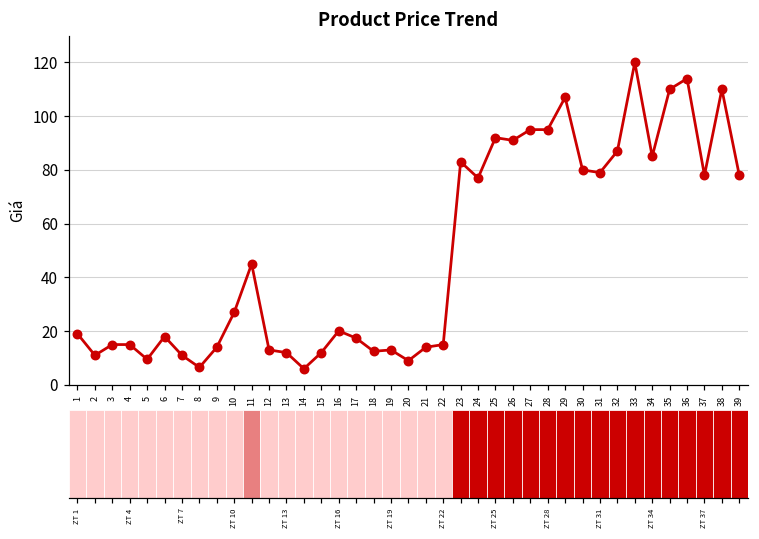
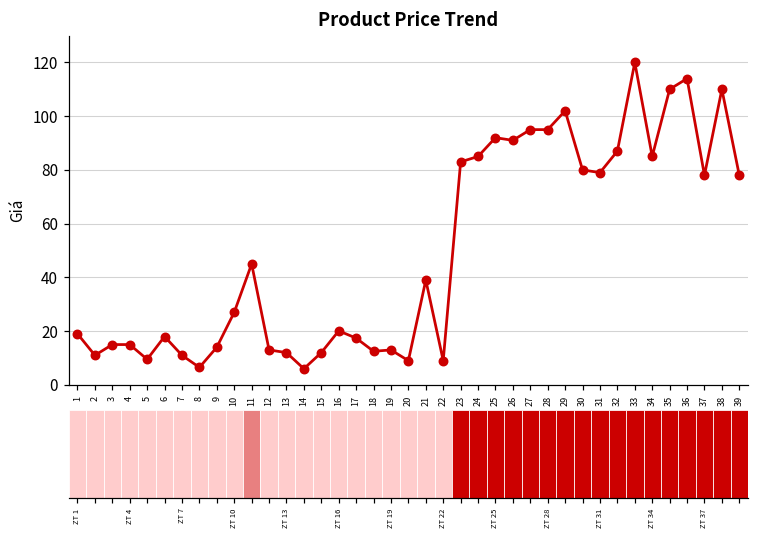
21: 14 -> 39
22: 15 -> 9
24: 77 -> 85
29: 107 -> 102
